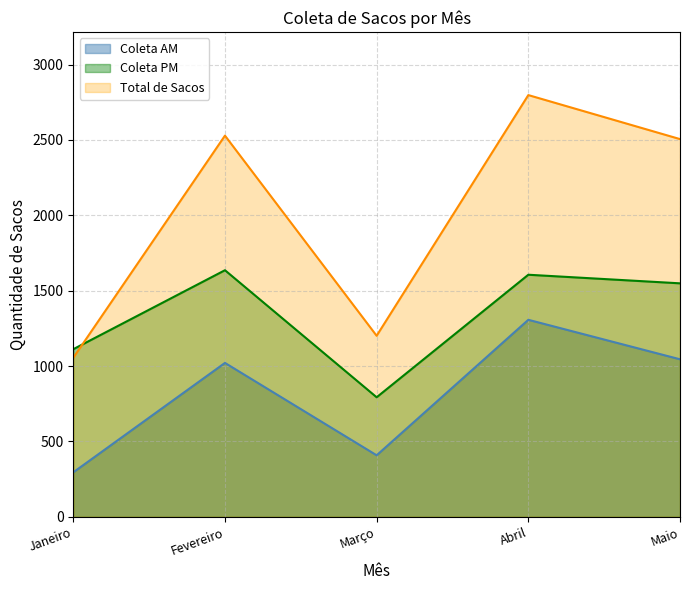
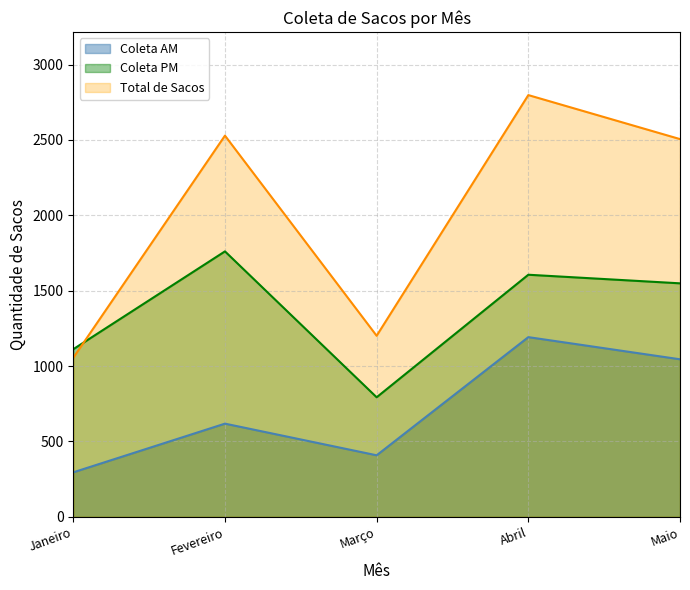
Coleta AM, Fevereiro: 1020 -> 620
Coleta PM, Fevereiro: 1640 -> 1760
Coleta AM, Abril: 1310 -> 1190
